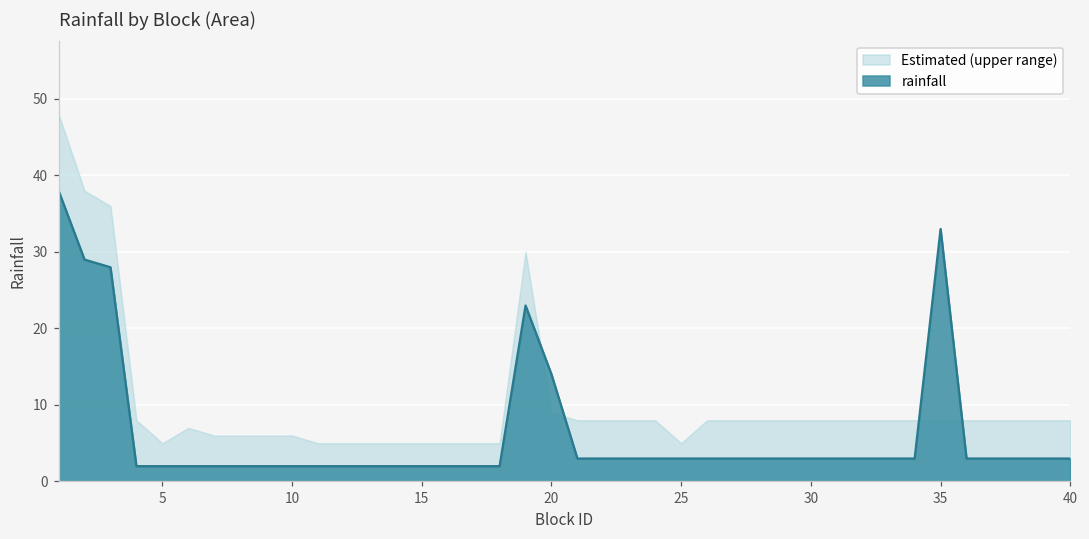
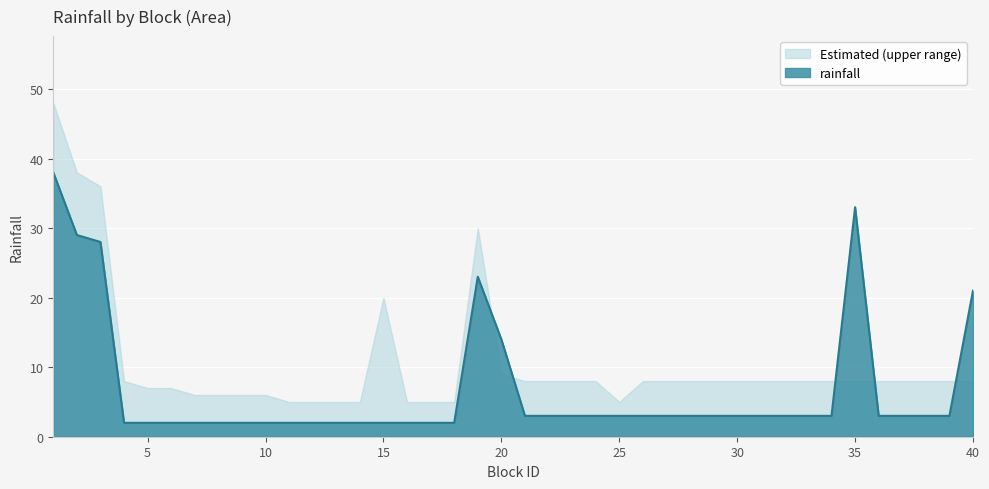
Estimated (upper range), 5: 5 -> 7
Estimated (upper range), 15: 5 -> 20
rainfall, 40: 3 -> 21
